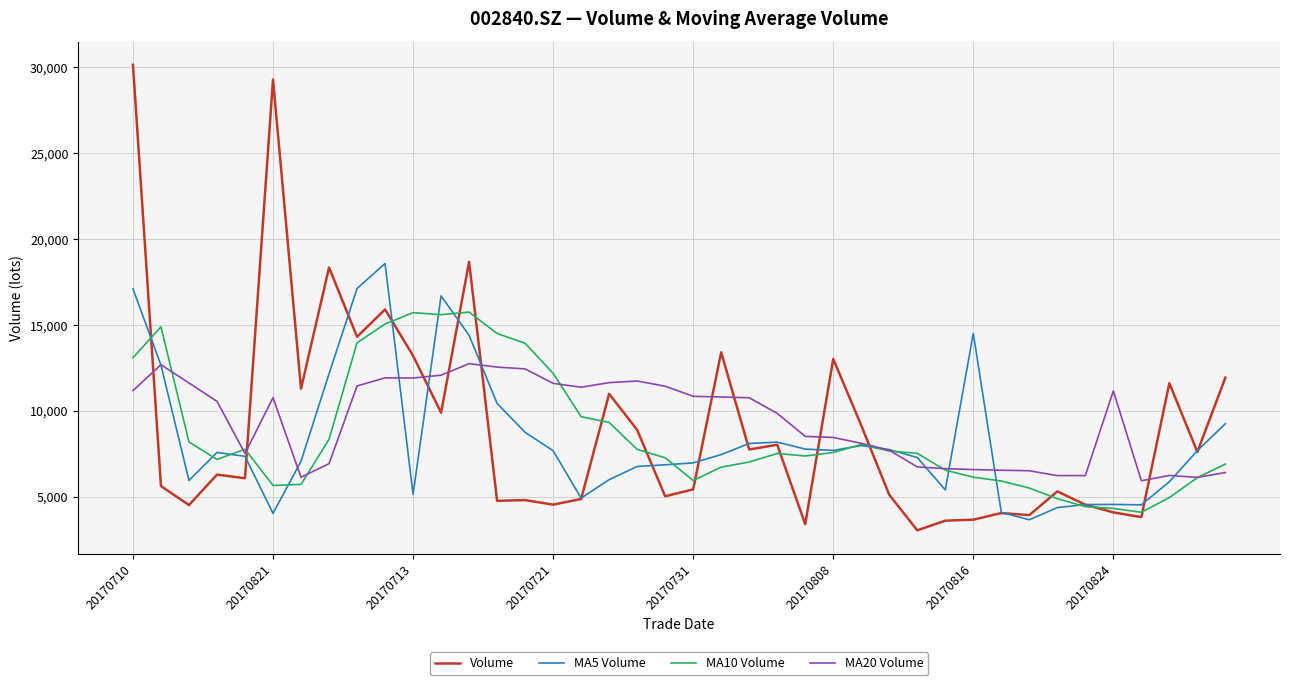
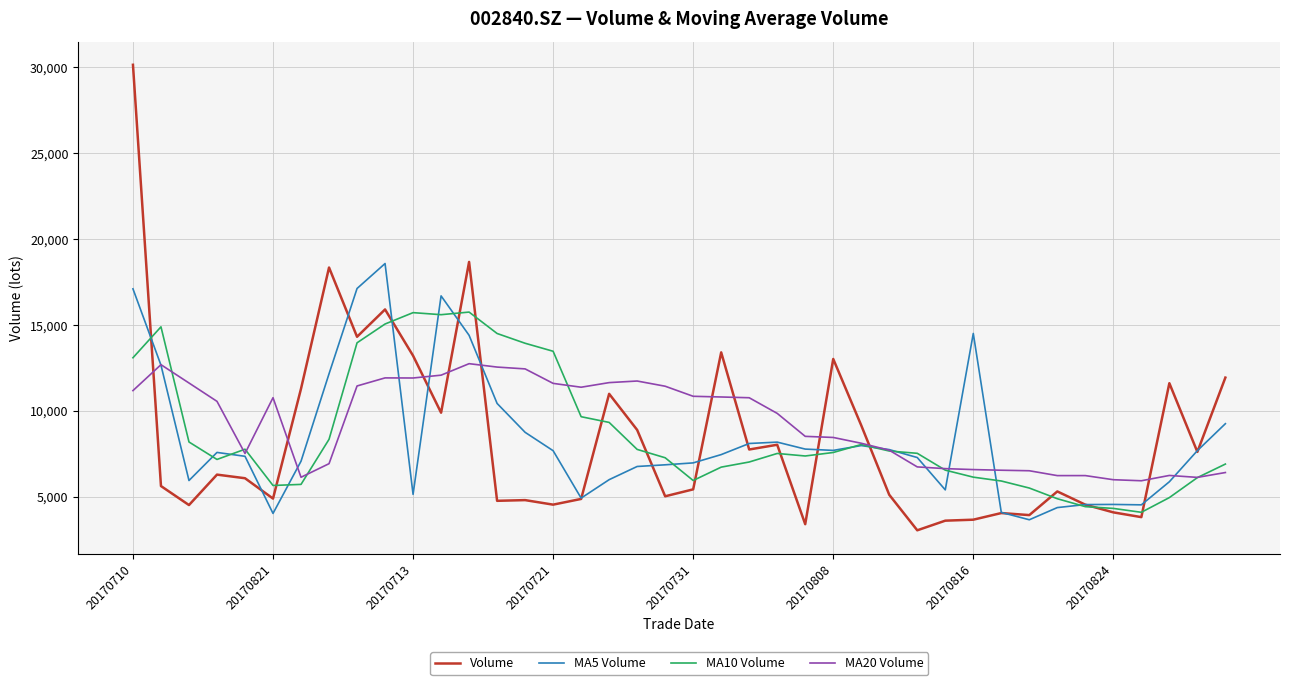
Volume, 20170821: 29,300 -> 4,900
MA10 Volume, 20170721: 12,200 -> 13,500
MA20 Volume, 20170824: 11,200 -> 6,000
